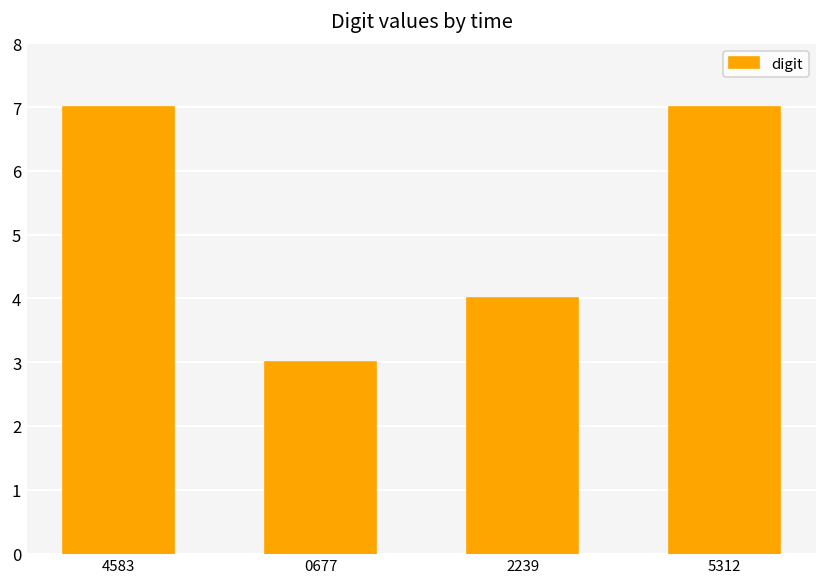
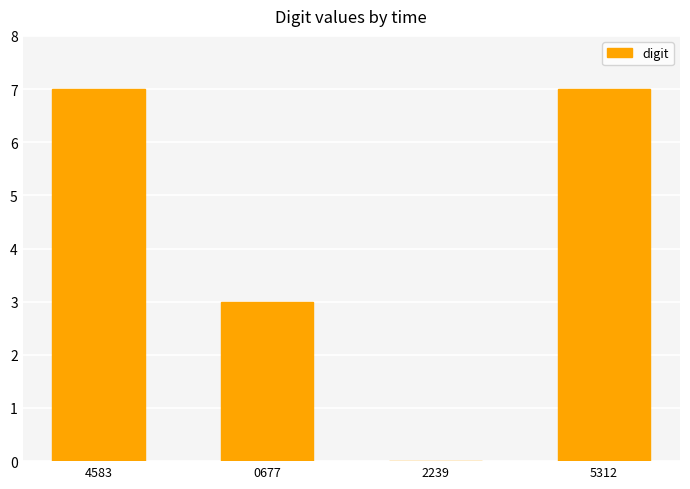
2239: 4 -> 0
